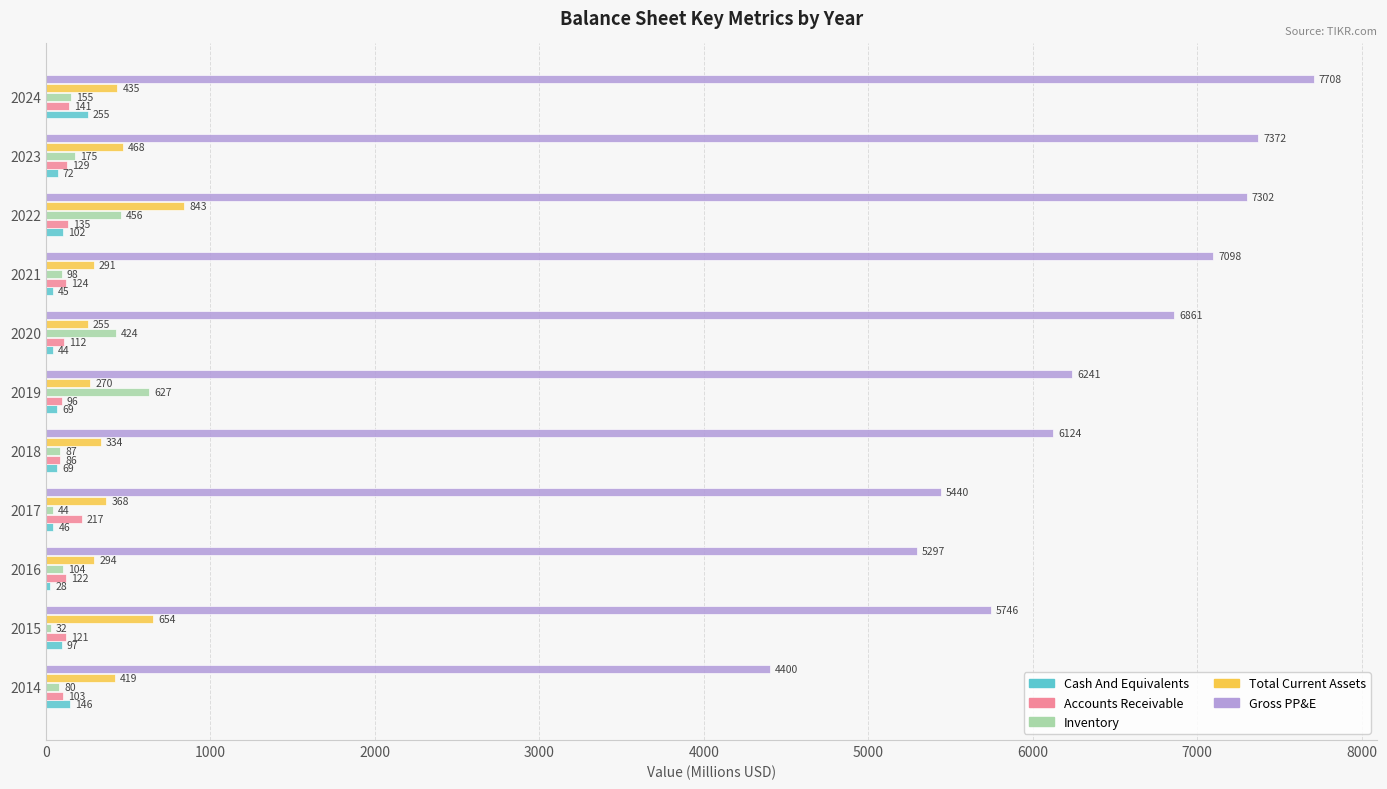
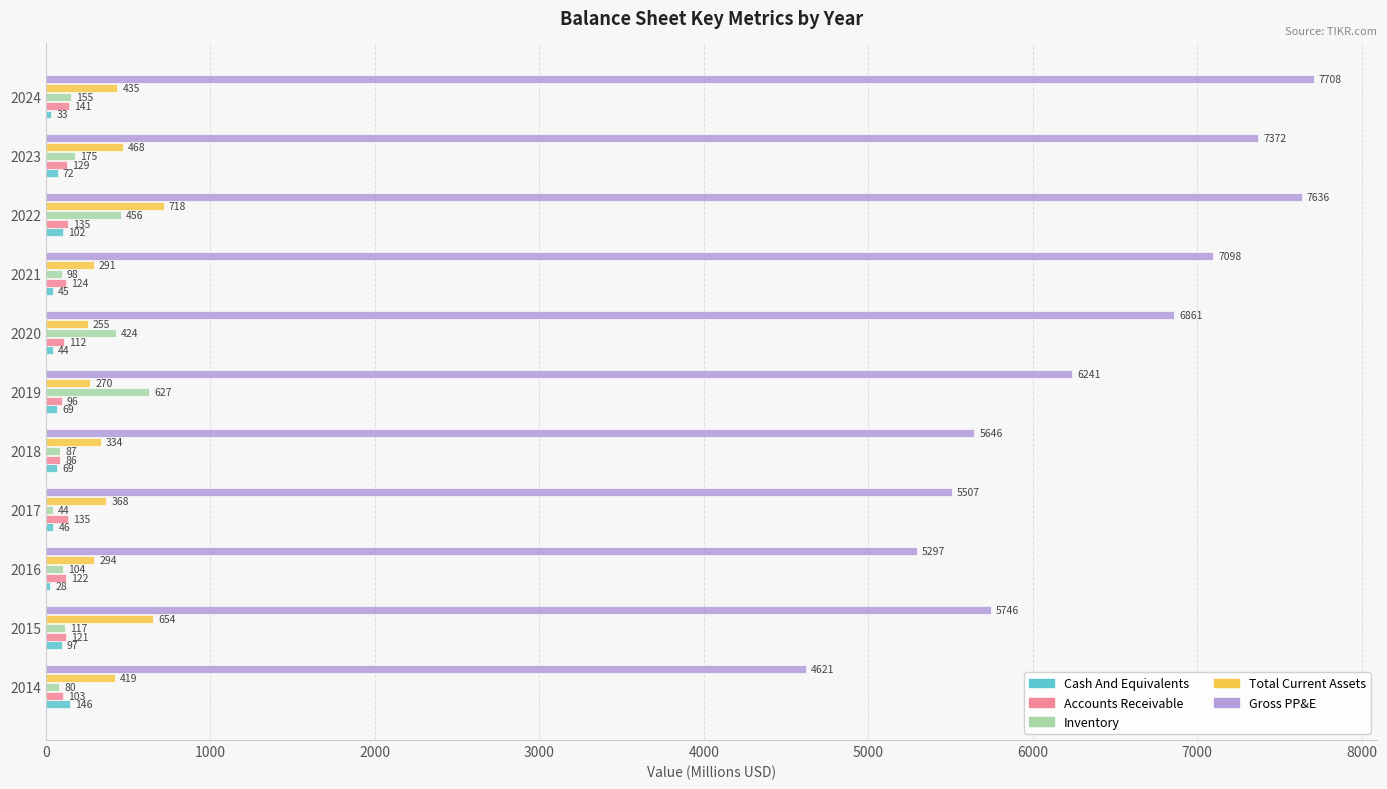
Cash And Equivalents, 2024: 255 -> 33
Gross PP&E, 2022: 7302 -> 7636
Total Current Assets, 2022: 843 -> 718
Gross PP&E, 2018: 6124 -> 5646
Gross PP&E, 2017: 5440 -> 5507
Accounts Receivable, 2017: 217 -> 135
Inventory, 2015: 32 -> 117
Gross PP&E, 2014: 4400 -> 4621
